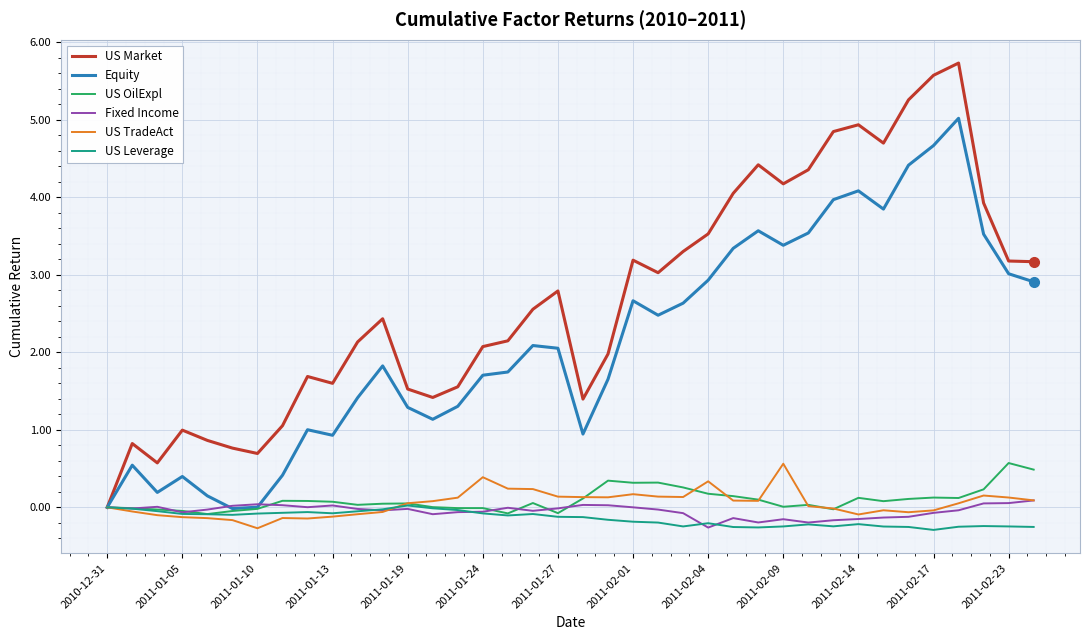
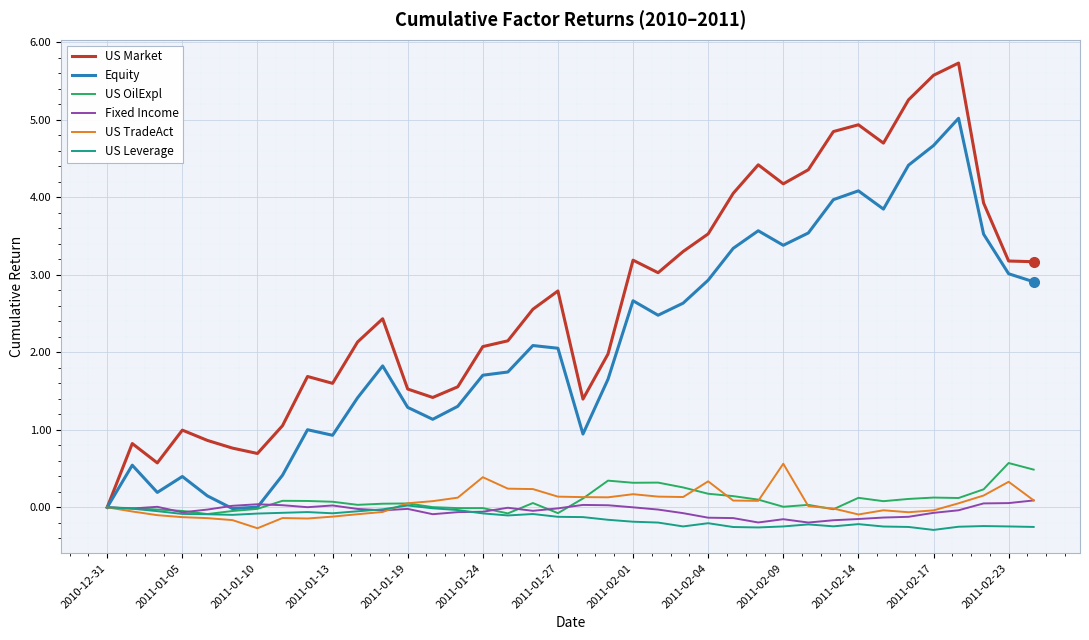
Fixed Income, 2011-02-04: -0.3 -> -0.1
US TradeAct, 2011-02-23: 0.1 -> 0.3
